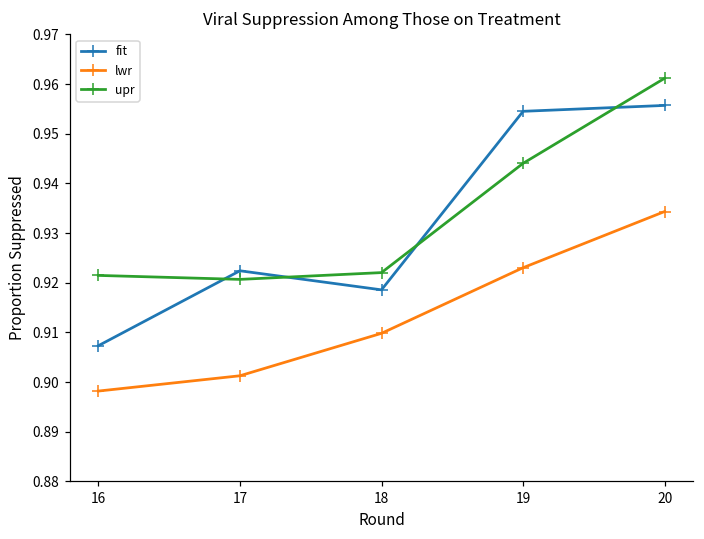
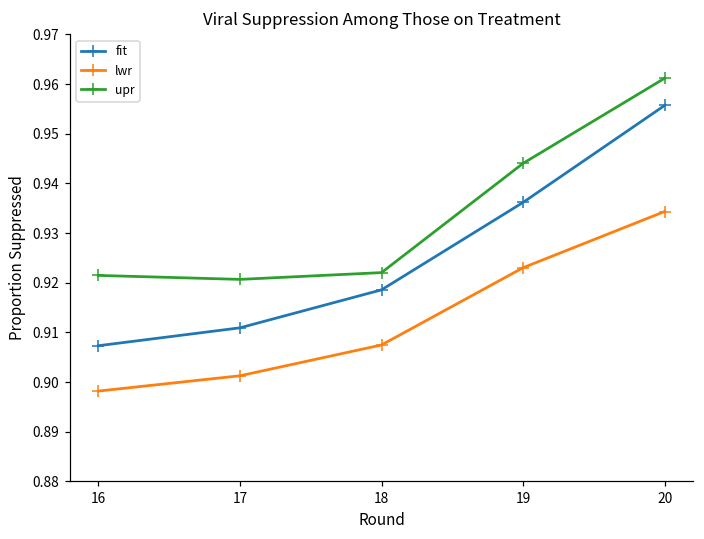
fit, 17: 0.922 -> 0.911
lwr, 18: 0.910 -> 0.907
fit, 19: 0.955 -> 0.936
